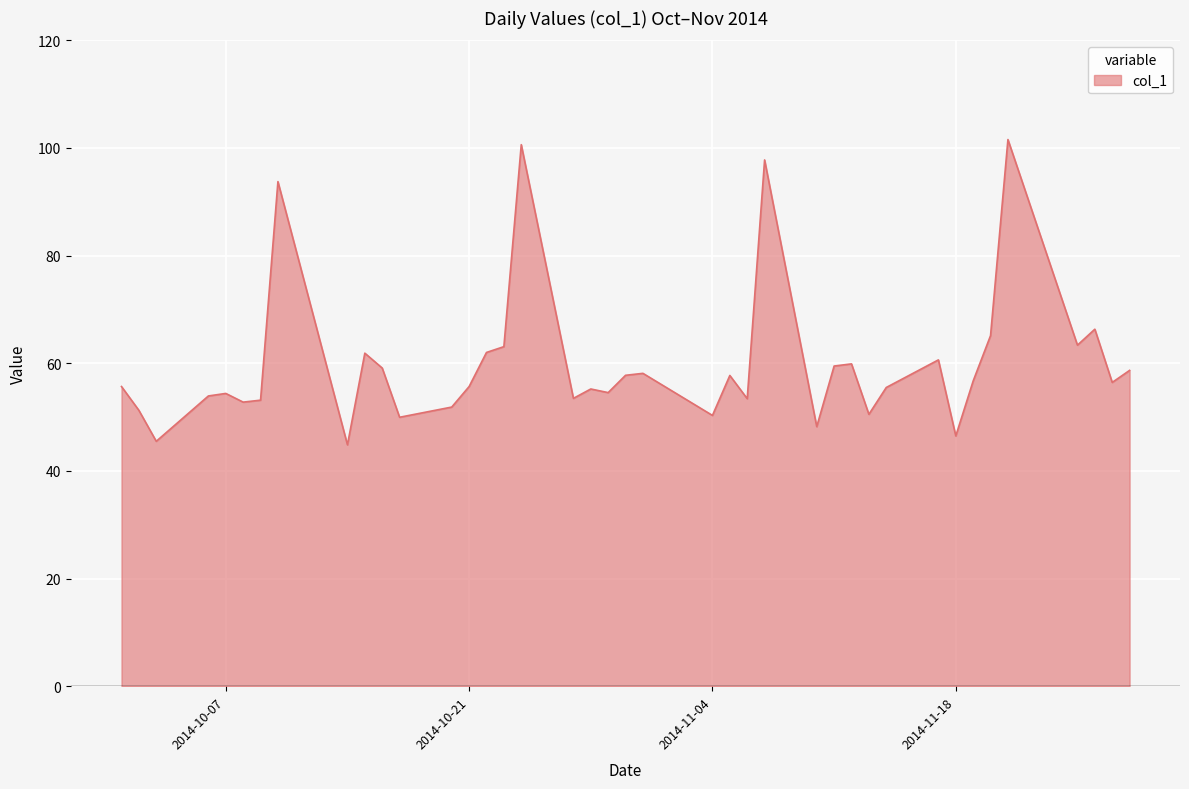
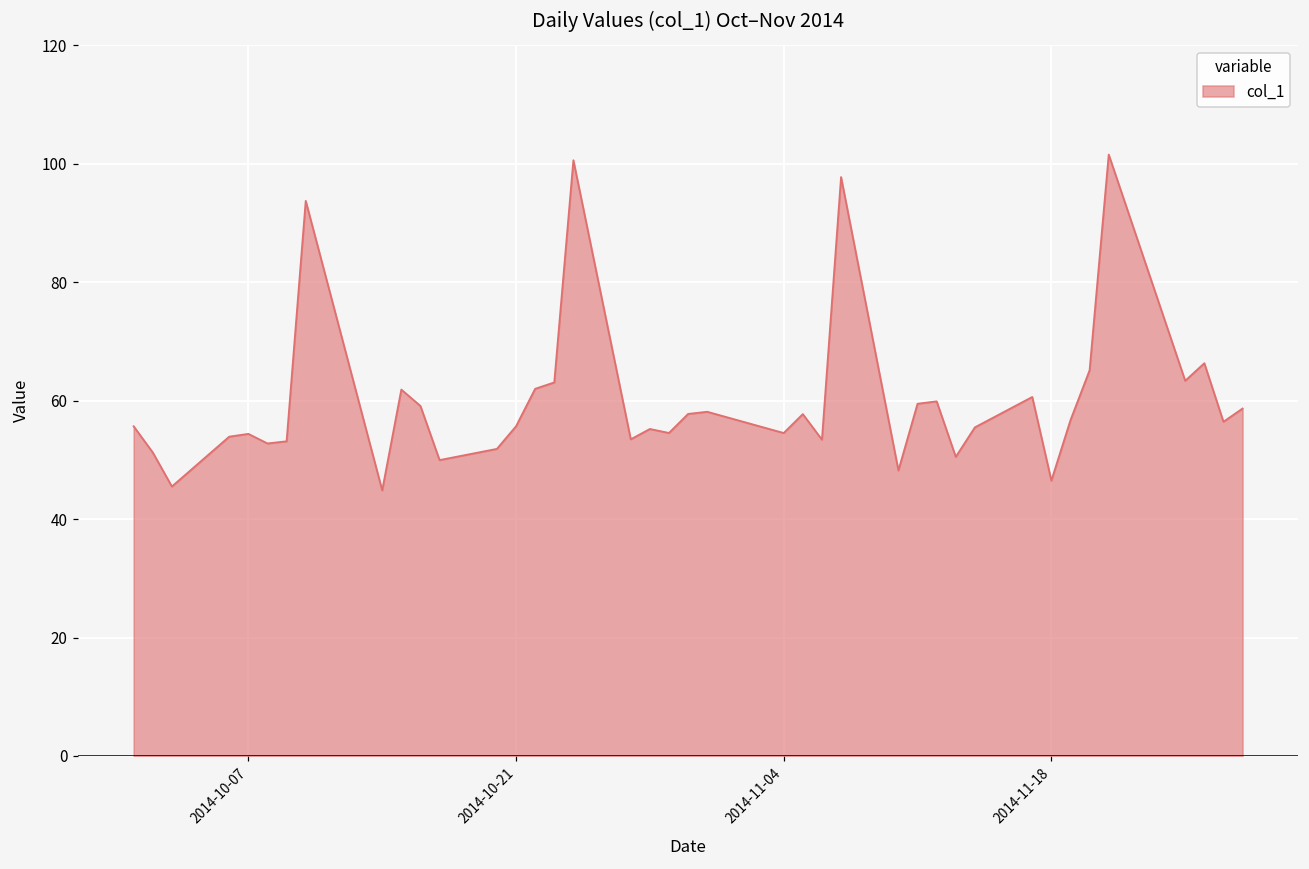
2014-11-04: 50 -> 55
